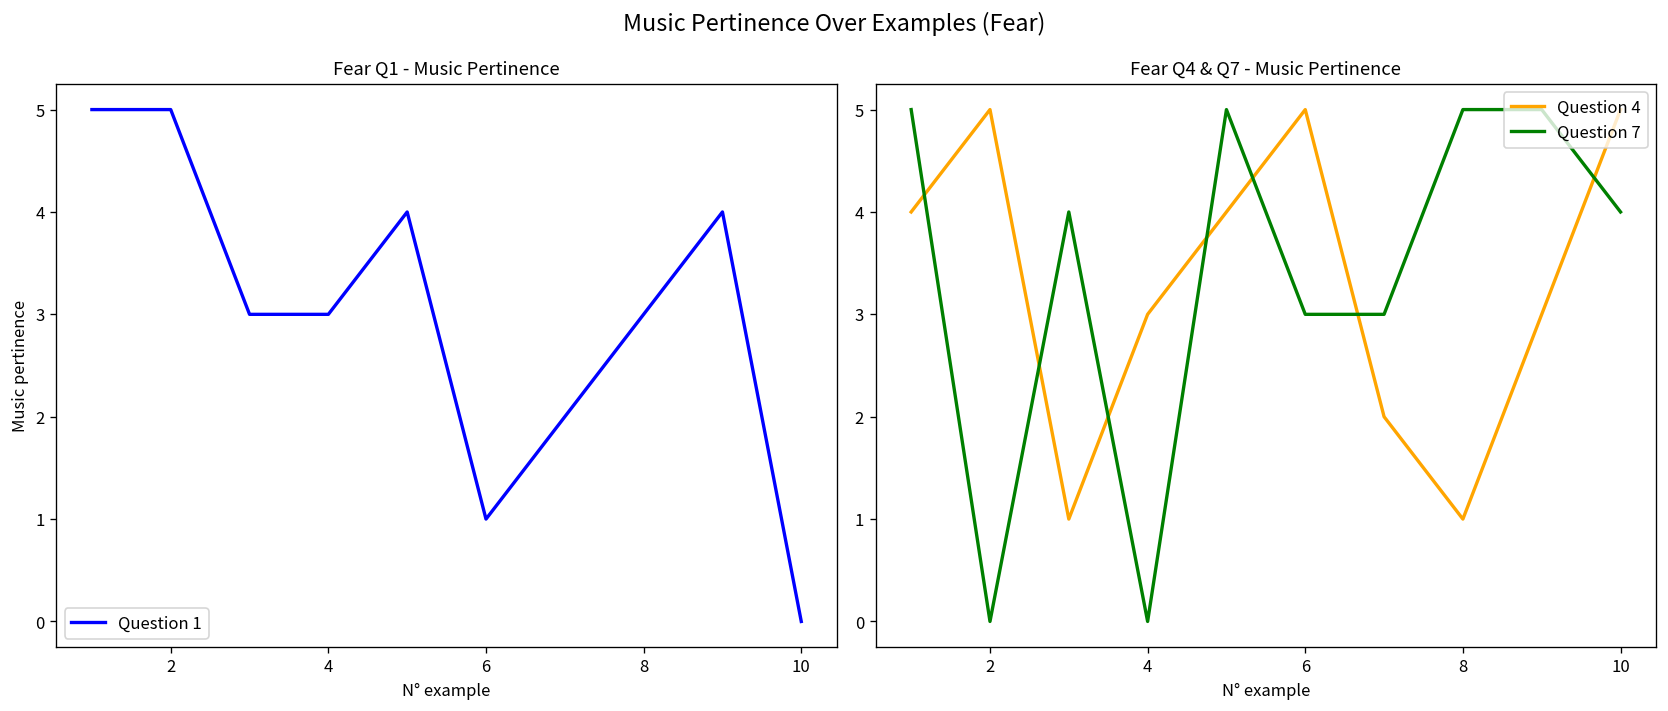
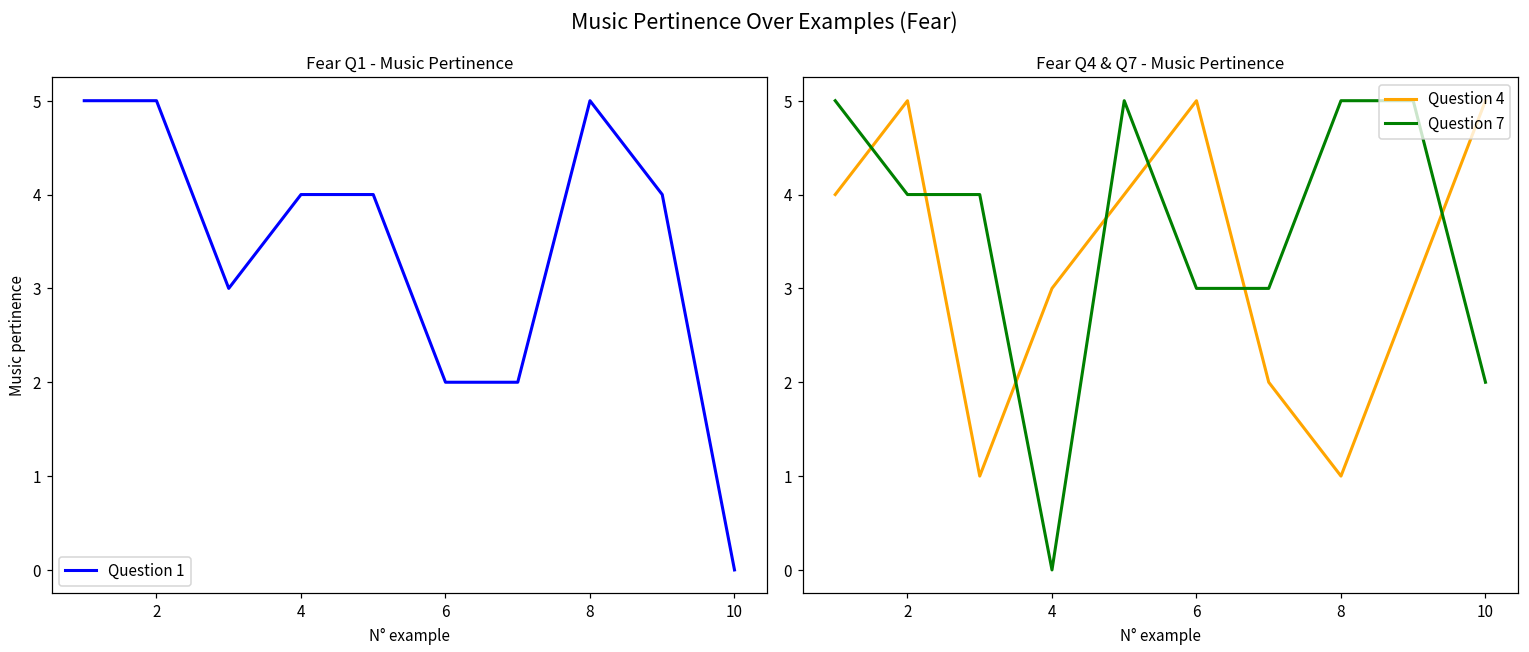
Fear Q1 - Music Pertinence, 4: 3 -> 4
Fear Q1 - Music Pertinence, 6: 1 -> 2
Fear Q1 - Music Pertinence, 8: 3 -> 5
Fear Q4 & Q7 - Music Pertinence, Question 7, 2: 0 -> 4
Fear Q4 & Q7 - Music Pertinence, Question 7, 10: 4 -> 2
